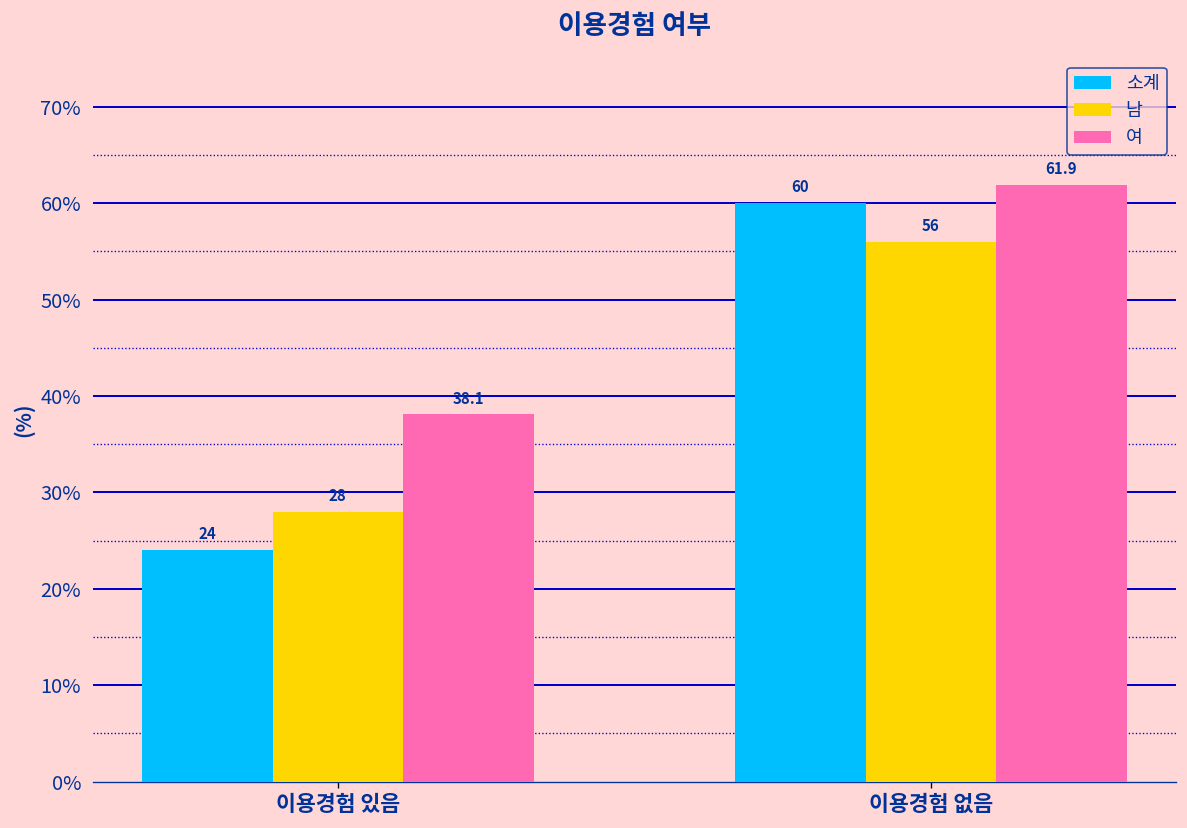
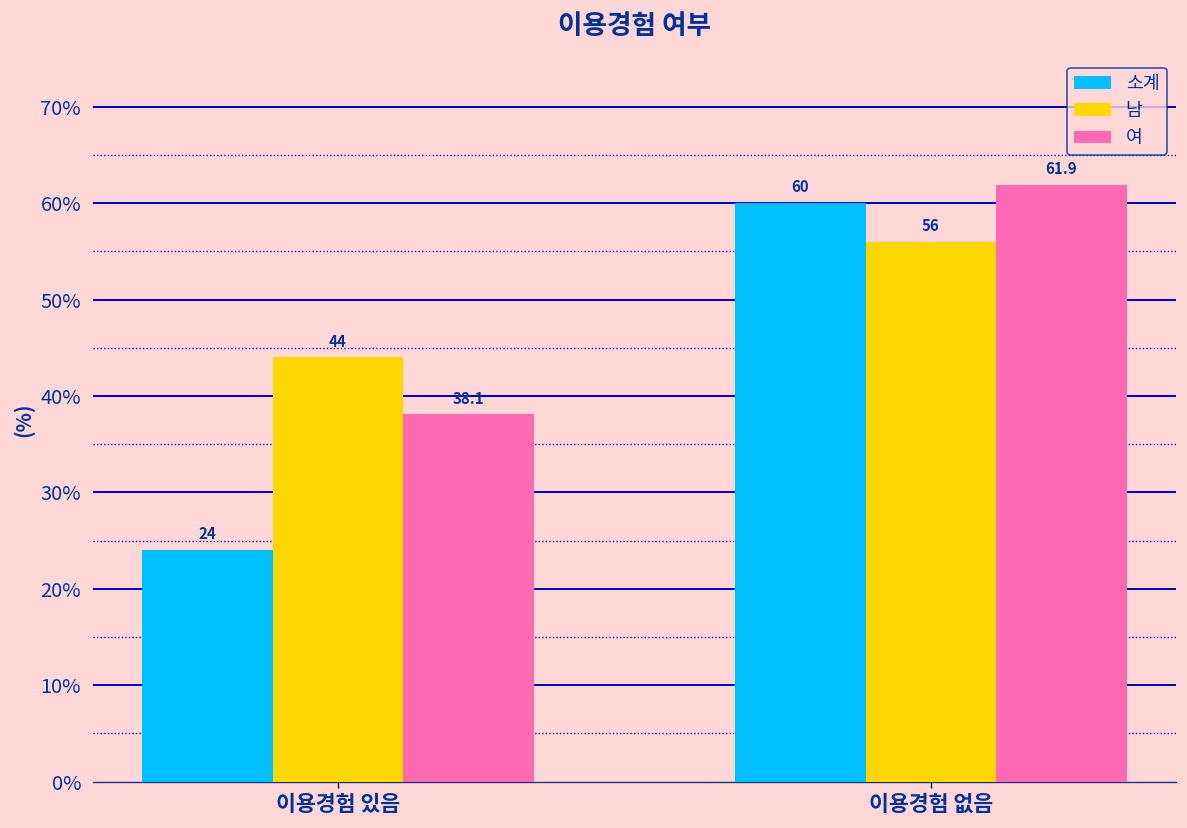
남, 이용경험 있음: 28 -> 44
